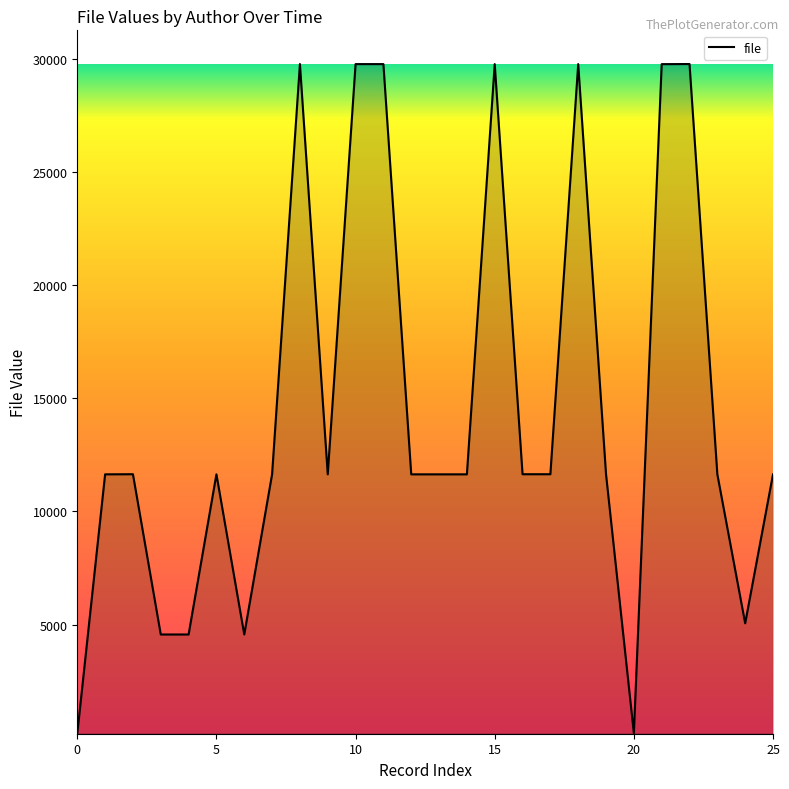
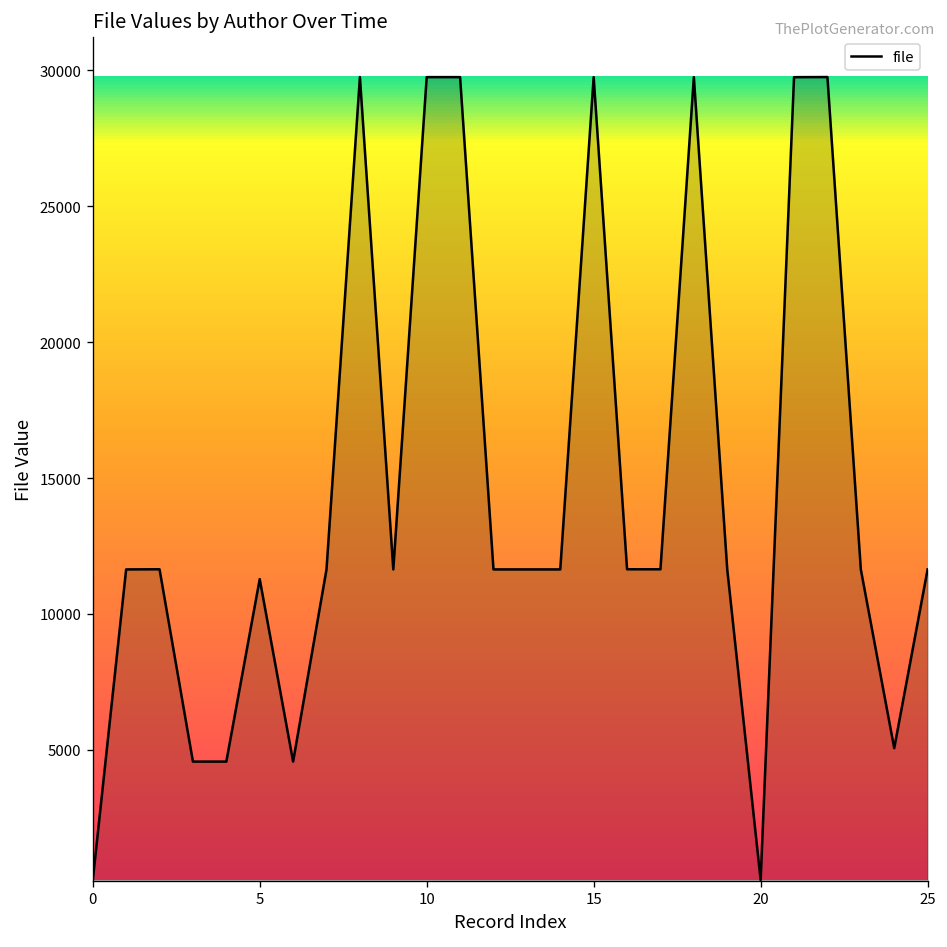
5: 11600 -> 11300
